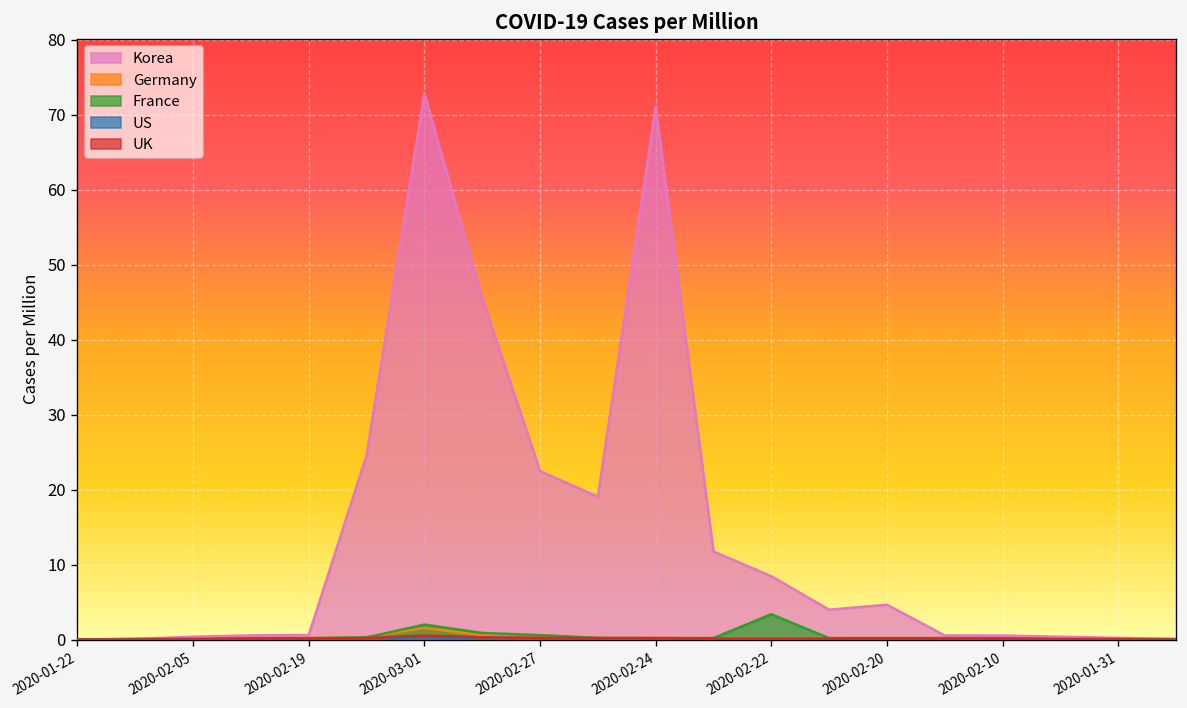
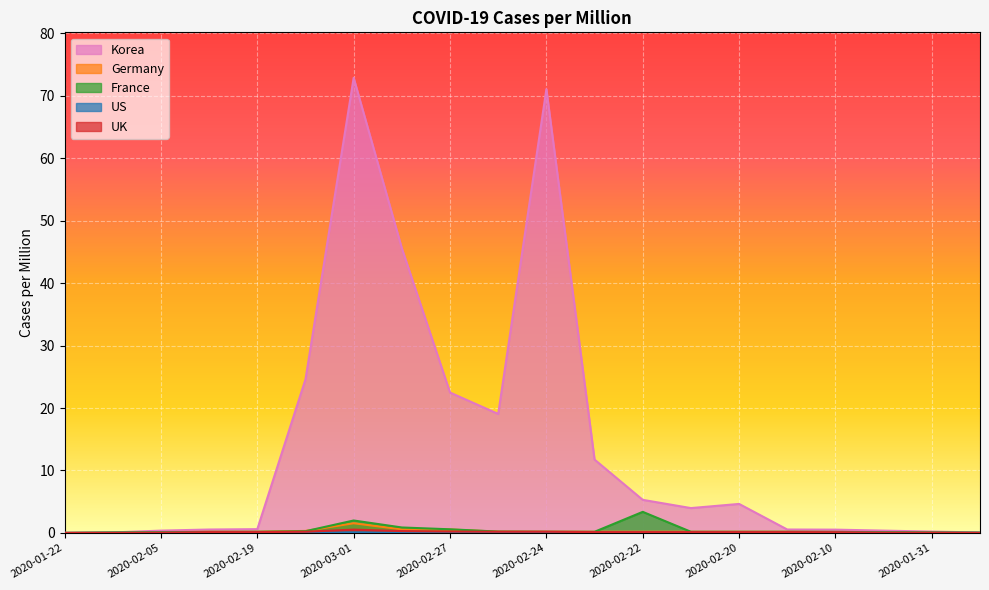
Korea, 2020-02-22: 8 -> 5
